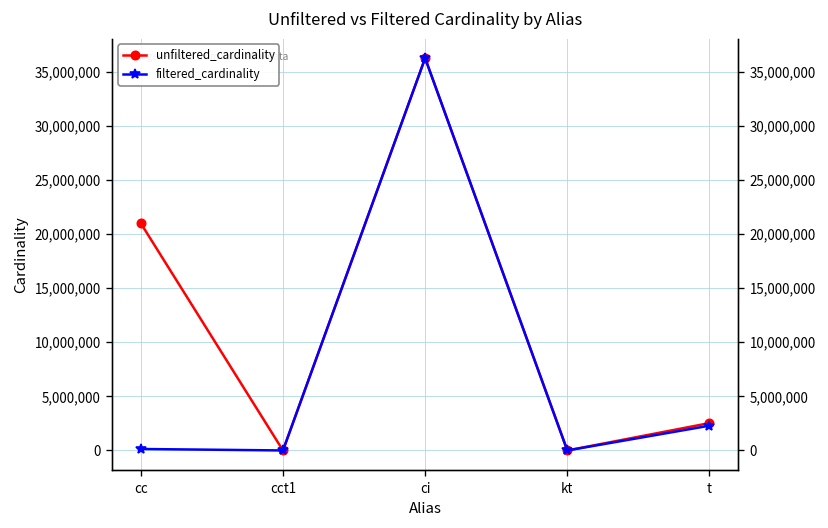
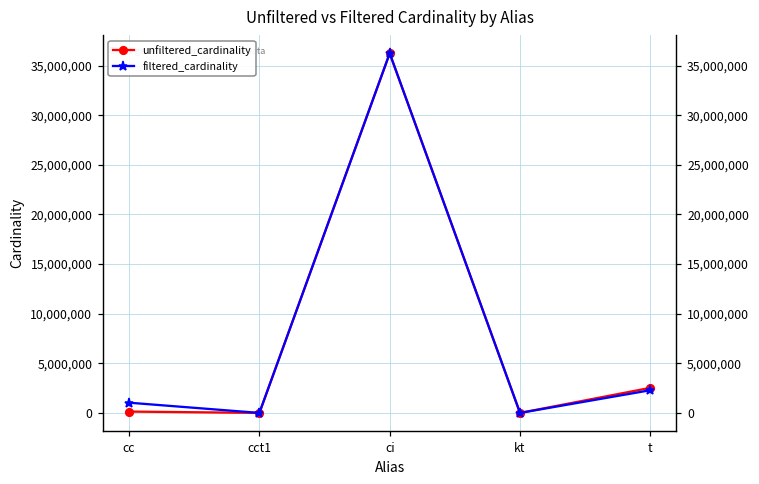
unfiltered_cardinality, cc: 21,000,000 -> 0
filtered_cardinality, cc: 0 -> 1,000,000
